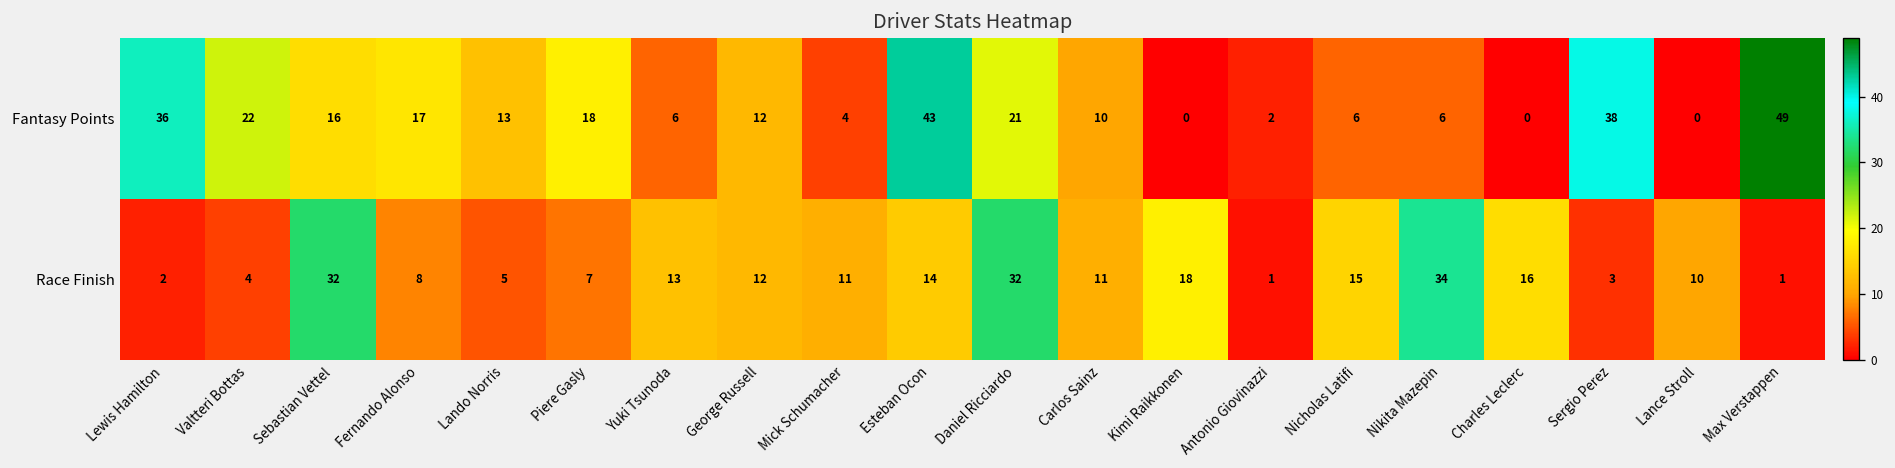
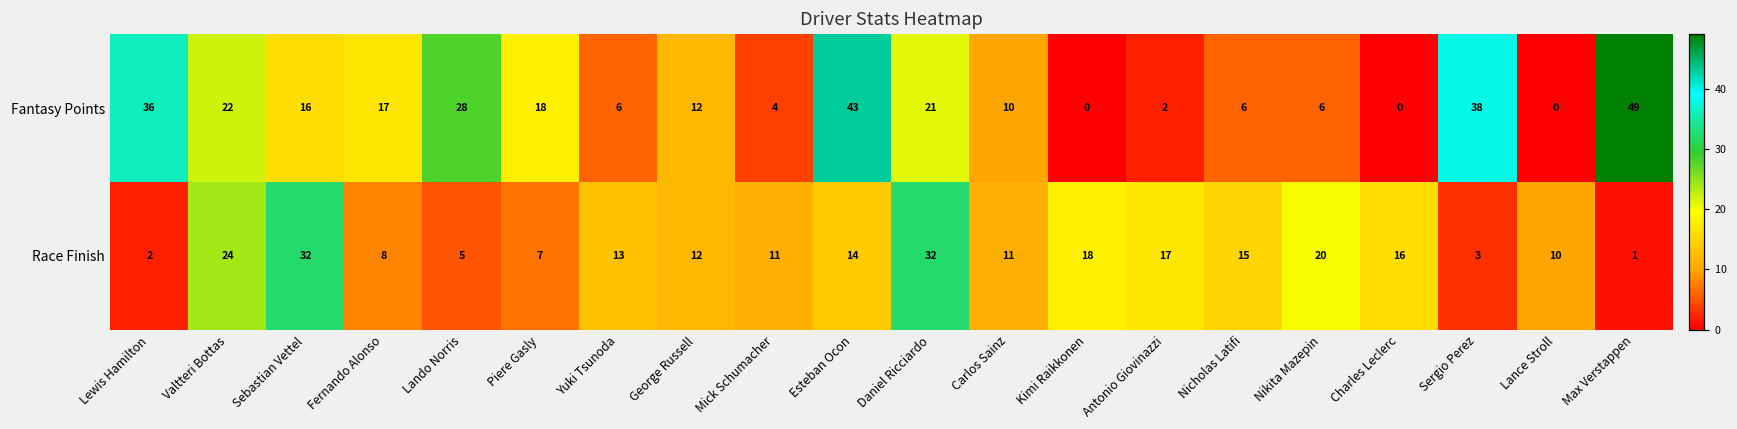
Fantasy Points, Lando Norris: 13 -> 28
Race Finish, Valtteri Bottas: 4 -> 24
Race Finish, Antonio Giovinazzi: 1 -> 17
Race Finish, Nikita Mazepin: 34 -> 20
